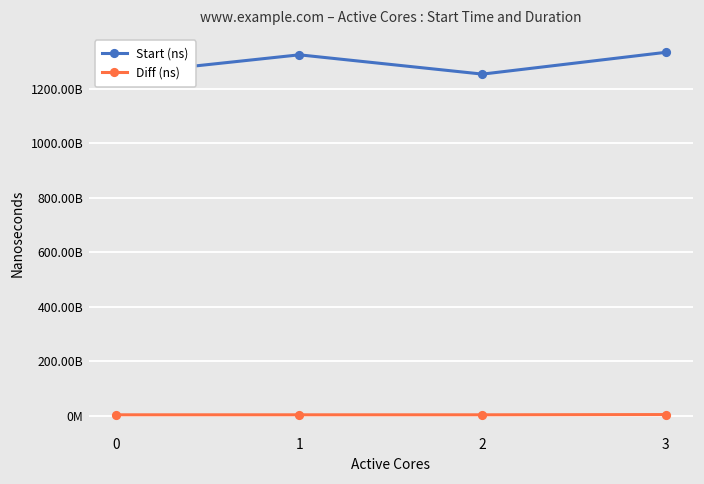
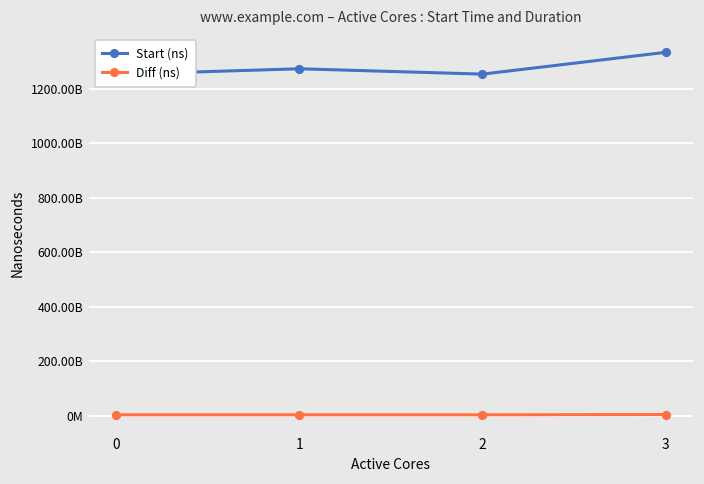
Start (ns), 1: 1320000000000 -> 1270000000000
